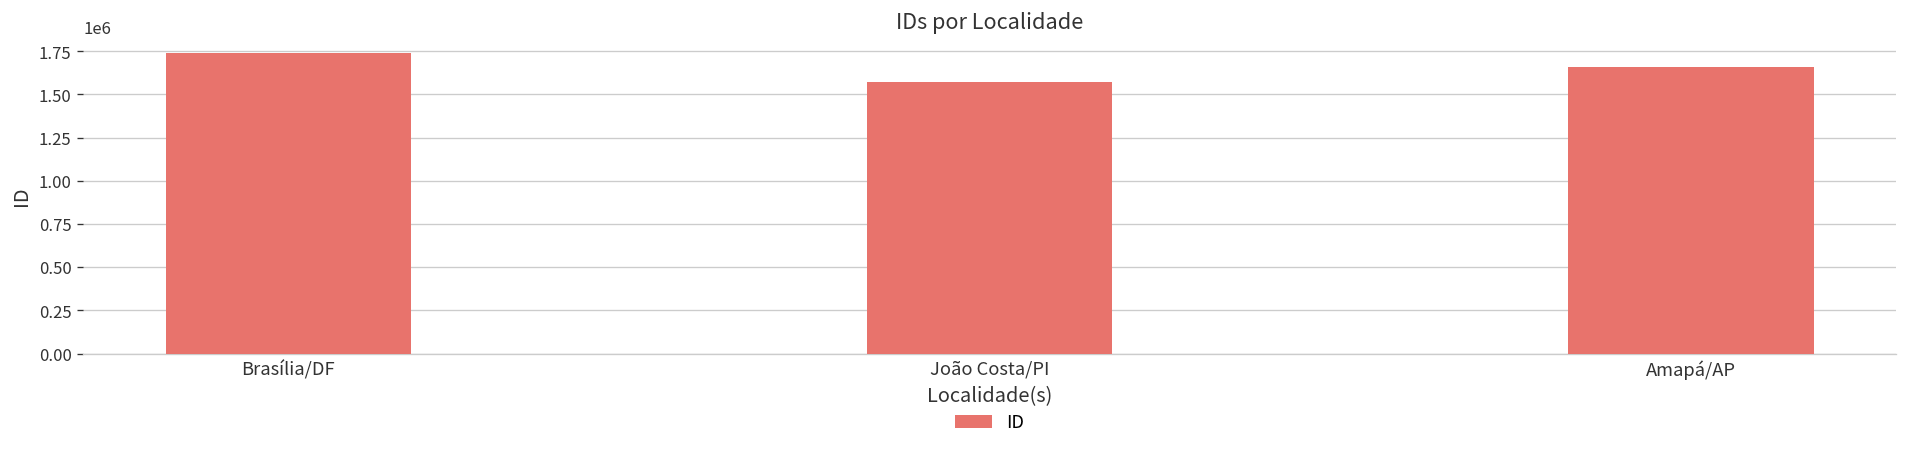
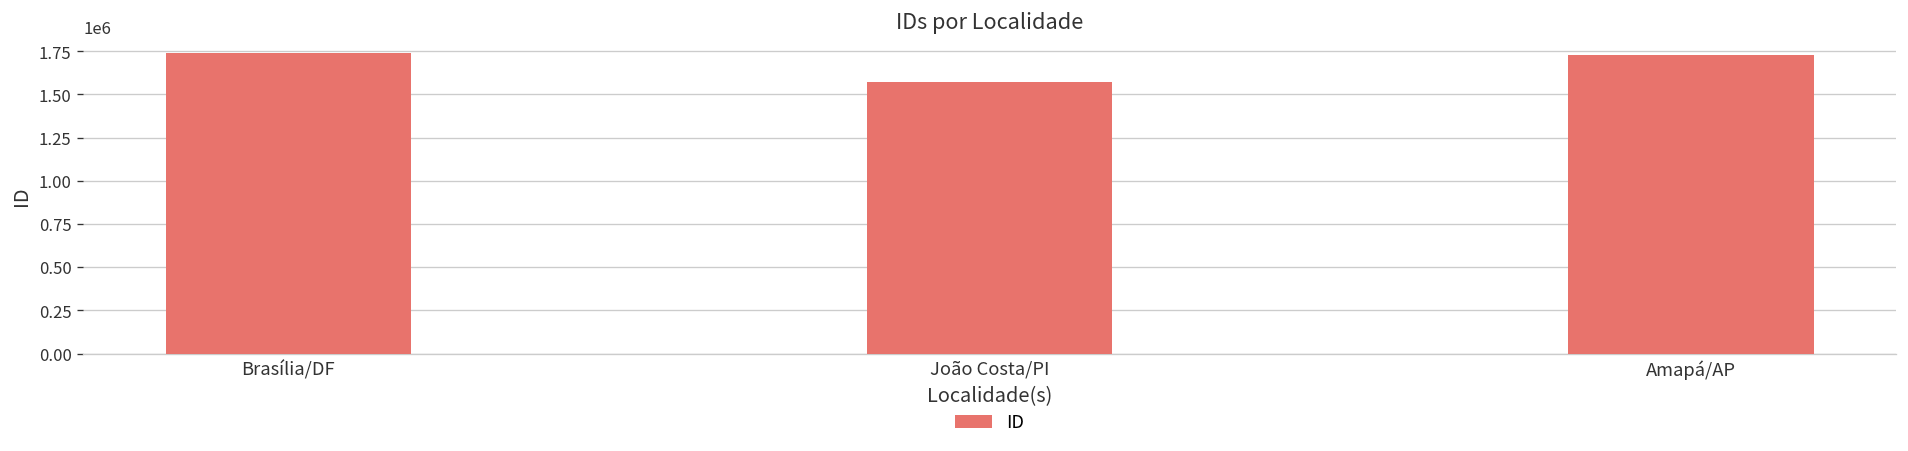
Amapá/AP: 1660000 -> 1730000
